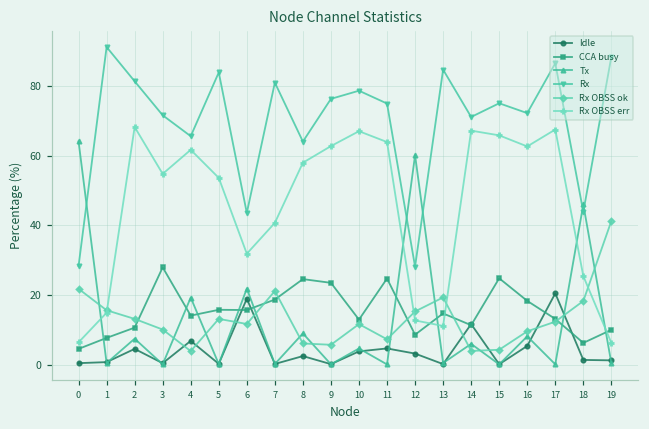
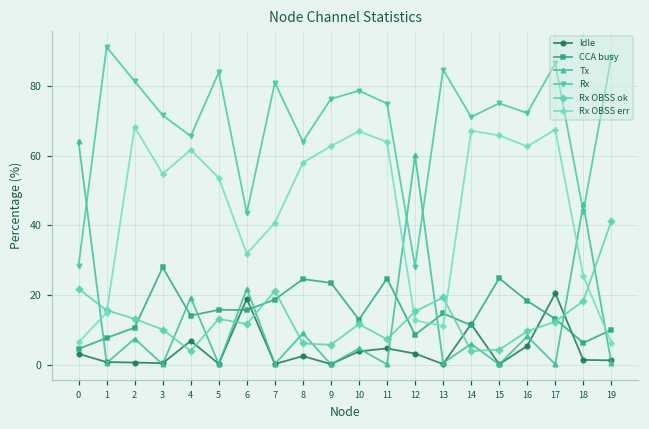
Idle, 0: 0 -> 3
Idle, 2: 4 -> 1
